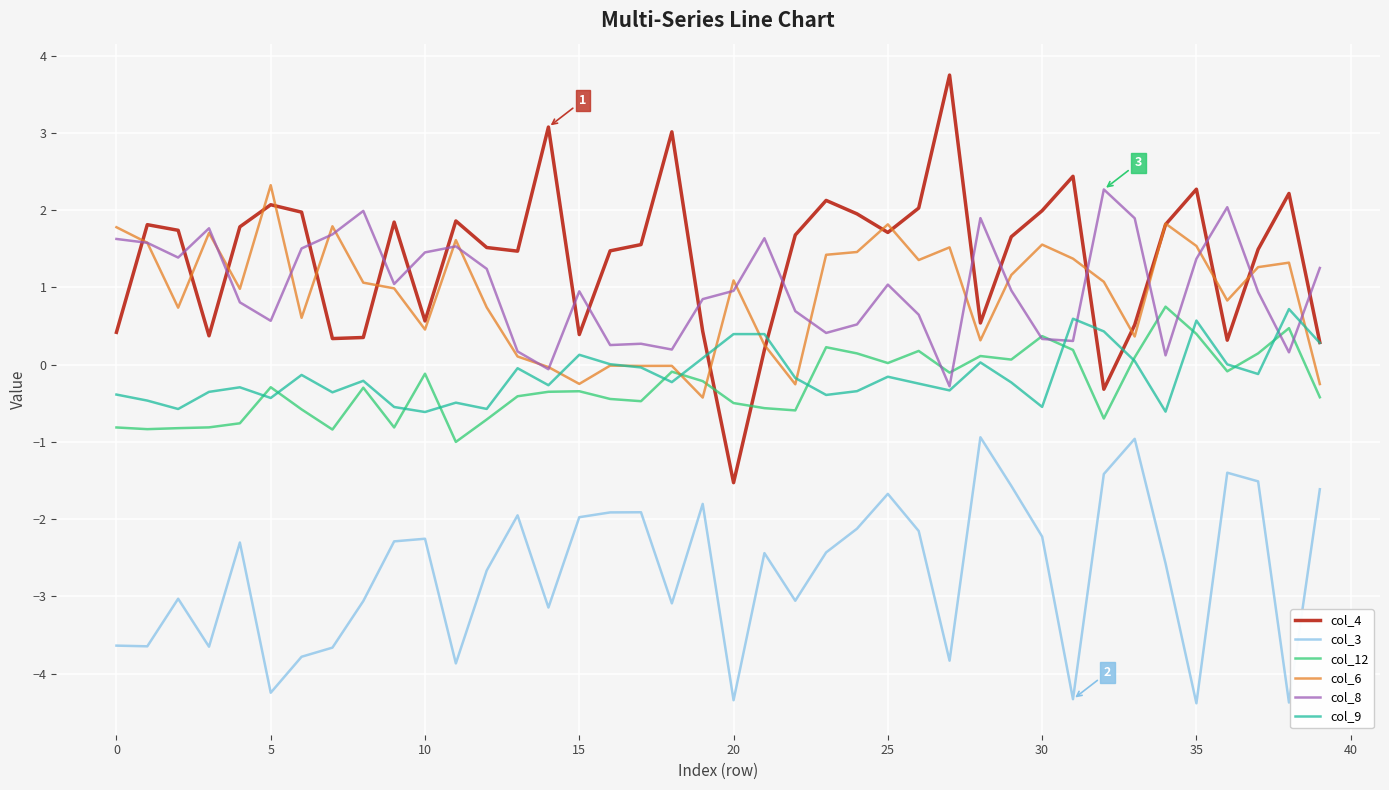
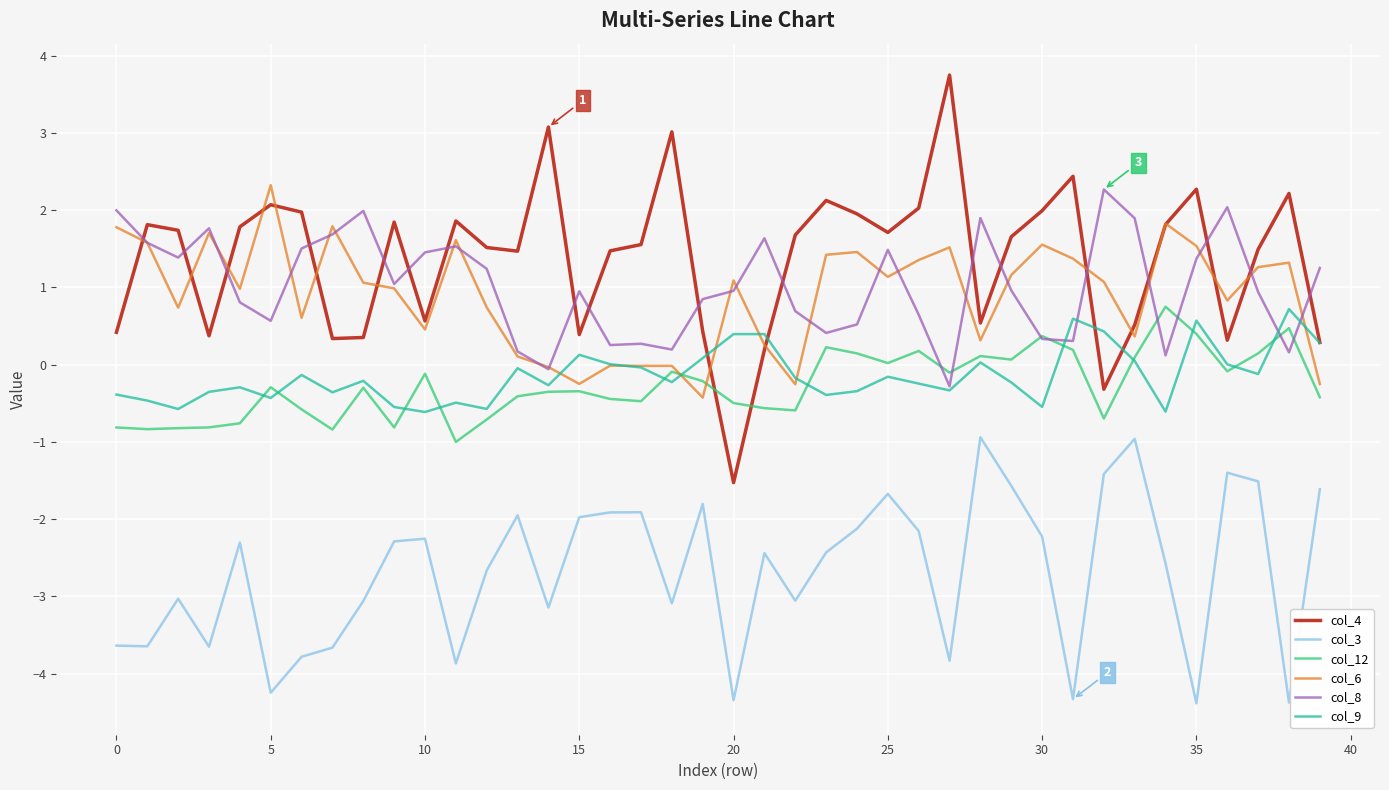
col_8, 0: 1.6 -> 2.0
col_6, 25: 1.8 -> 1.1
col_8, 25: 1.0 -> 1.5
